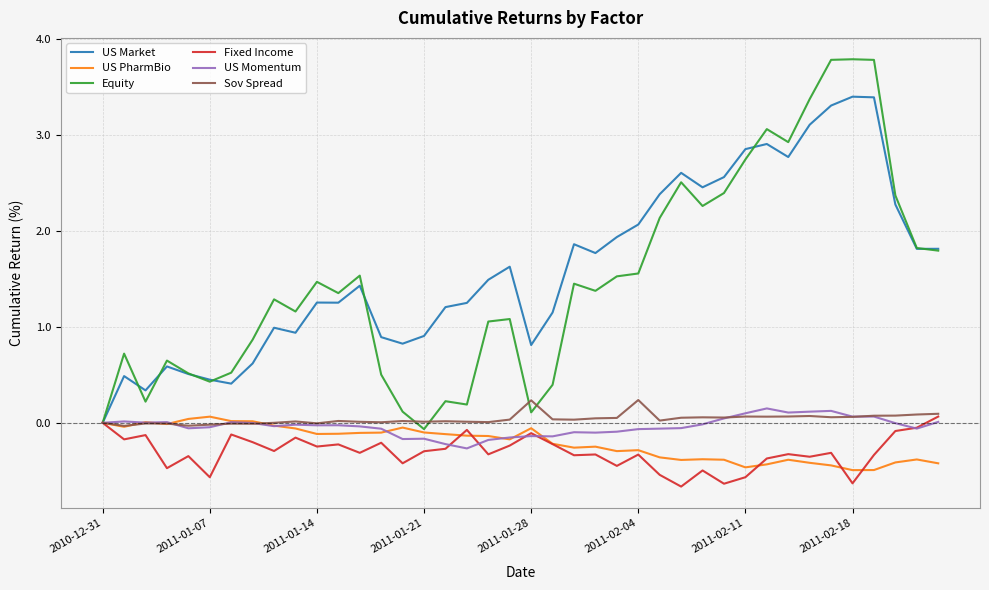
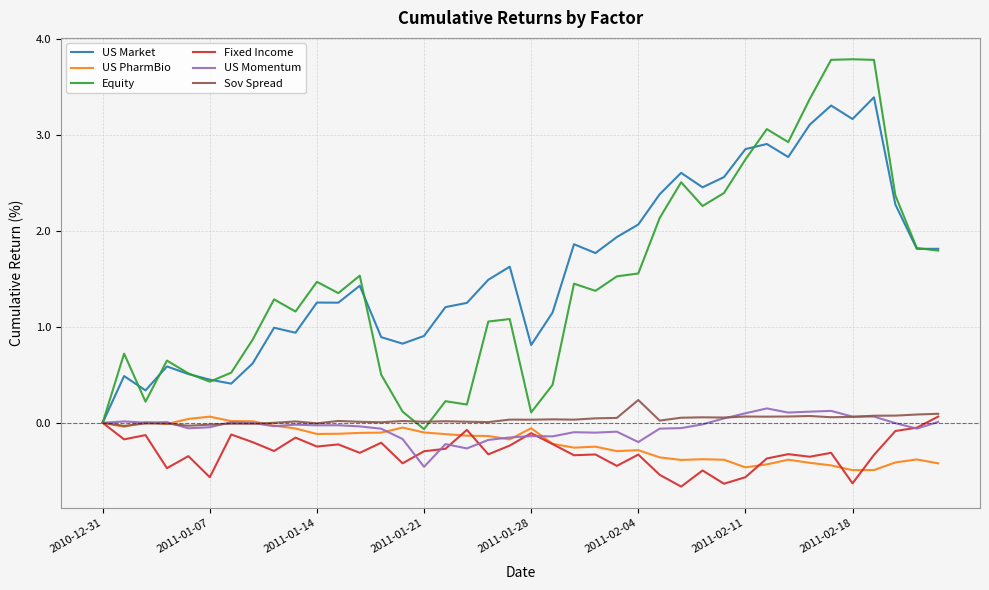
US Momentum, 2011-01-21: -0.2 -> -0.5
Sov Spread, 2011-01-28: 0.2 -> 0.0
US Momentum, 2011-02-04: -0.1 -> -0.2
US Market, 2011-02-18: 3.4 -> 3.2
